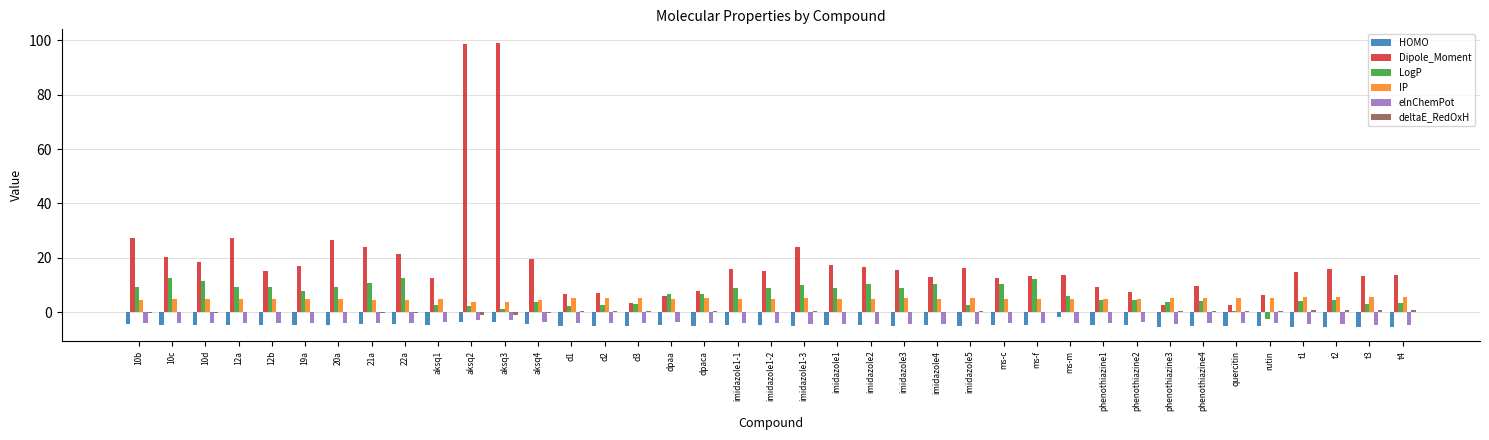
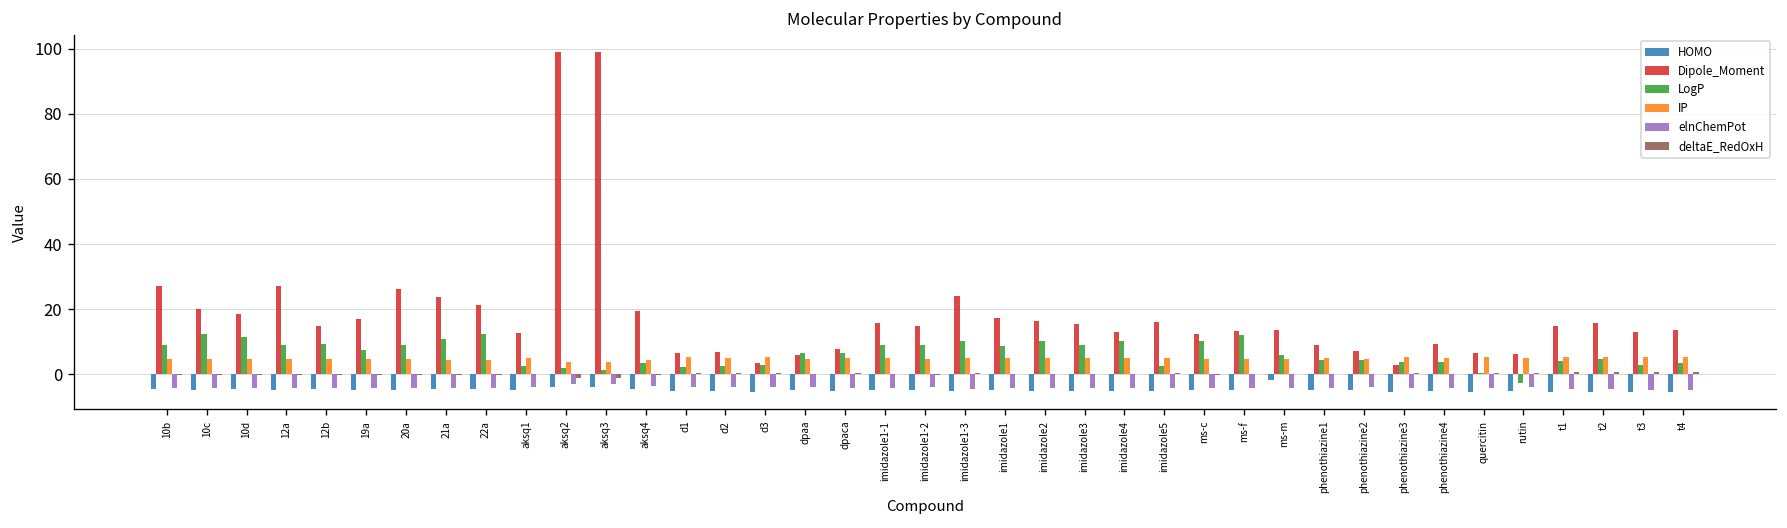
Dipole_Moment, quercitin: 2 -> 7
